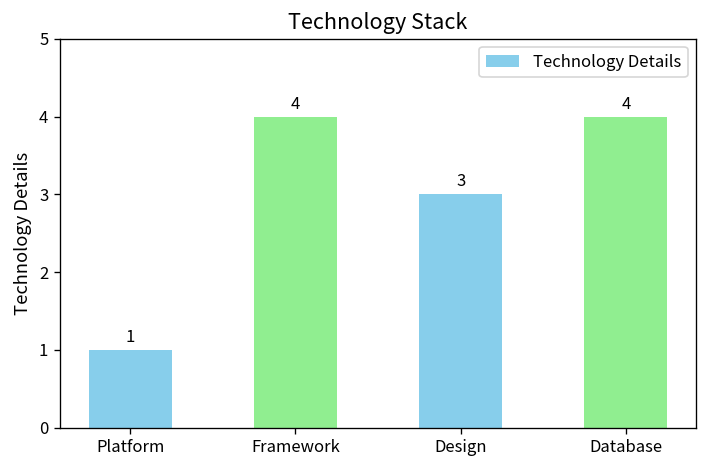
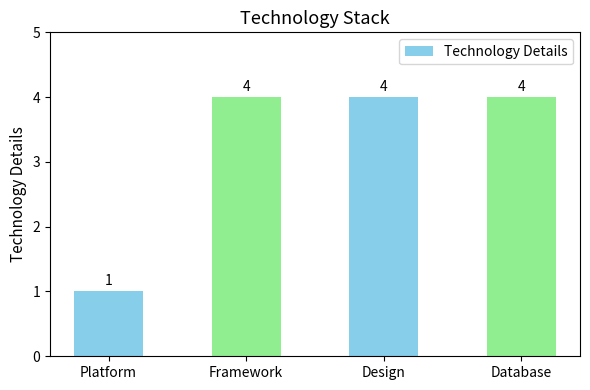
Design: 3 -> 4
